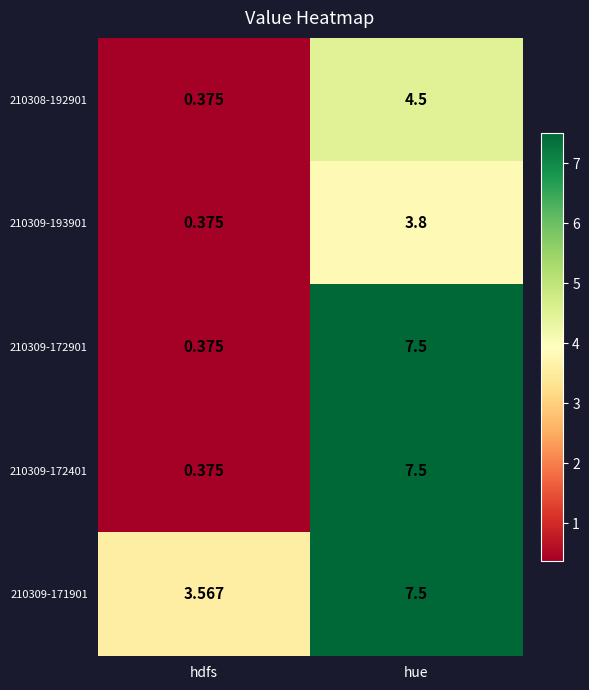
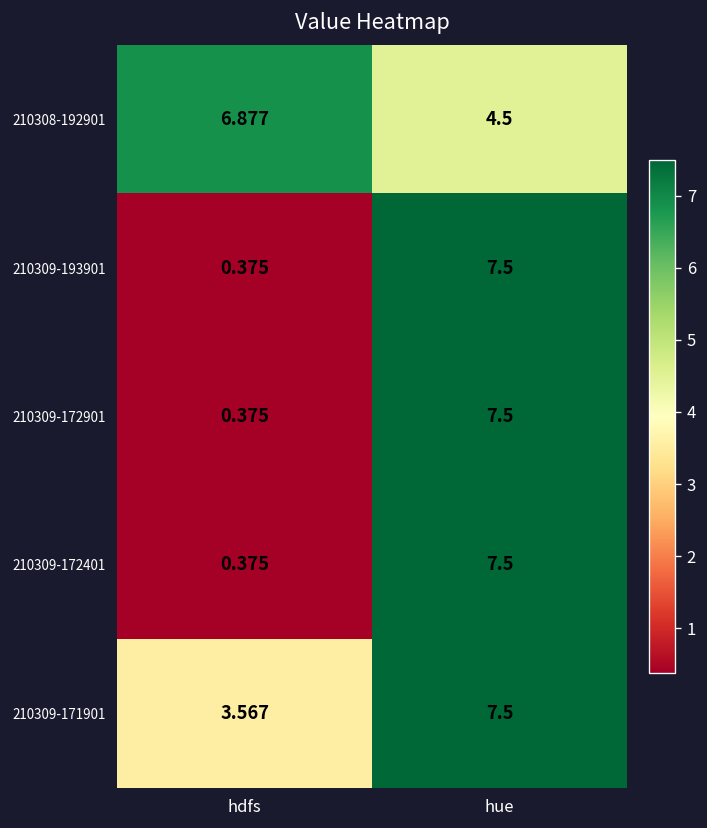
210308-192901, hdfs: 0.375 -> 6.877
210309-193901, hue: 3.8 -> 7.5
